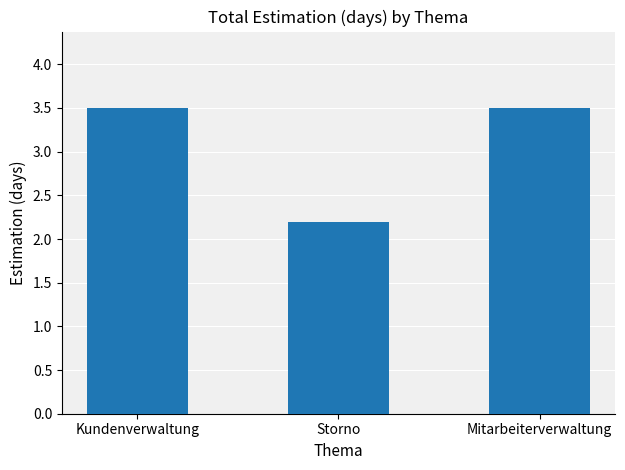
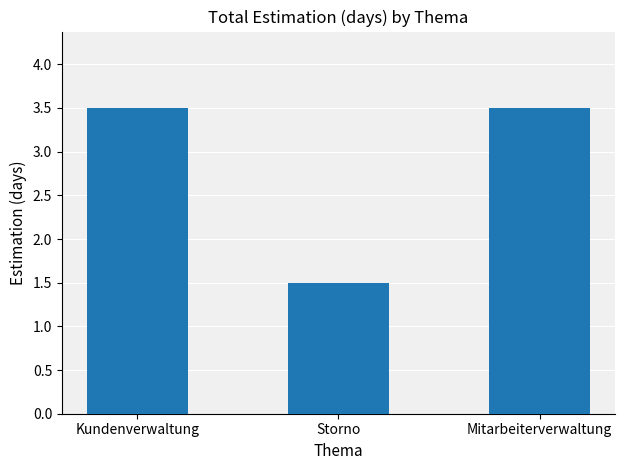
Storno: 2.2 -> 1.5
